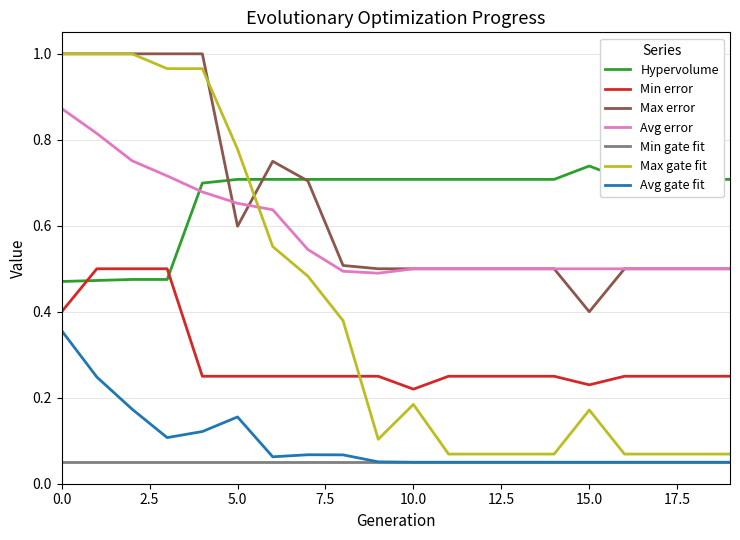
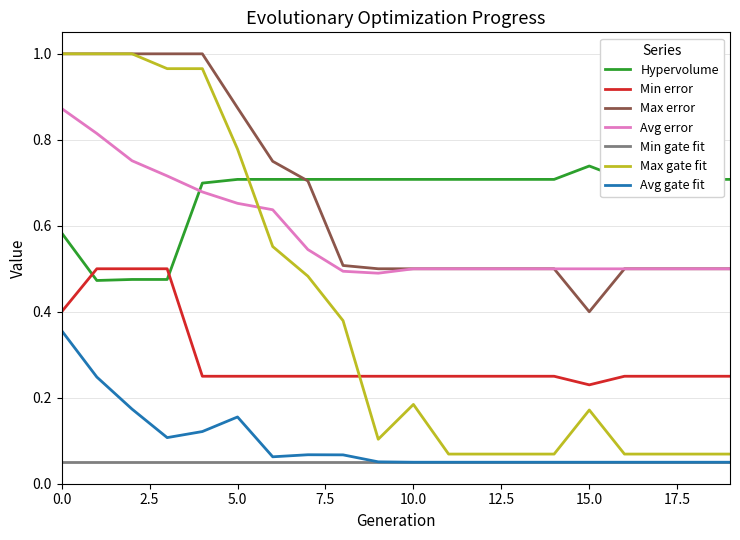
Hypervolume, 0.0: 0.47 -> 0.58
Max error, 5.0: 0.60 -> 0.87
Min error, 10.0: 0.22 -> 0.25
